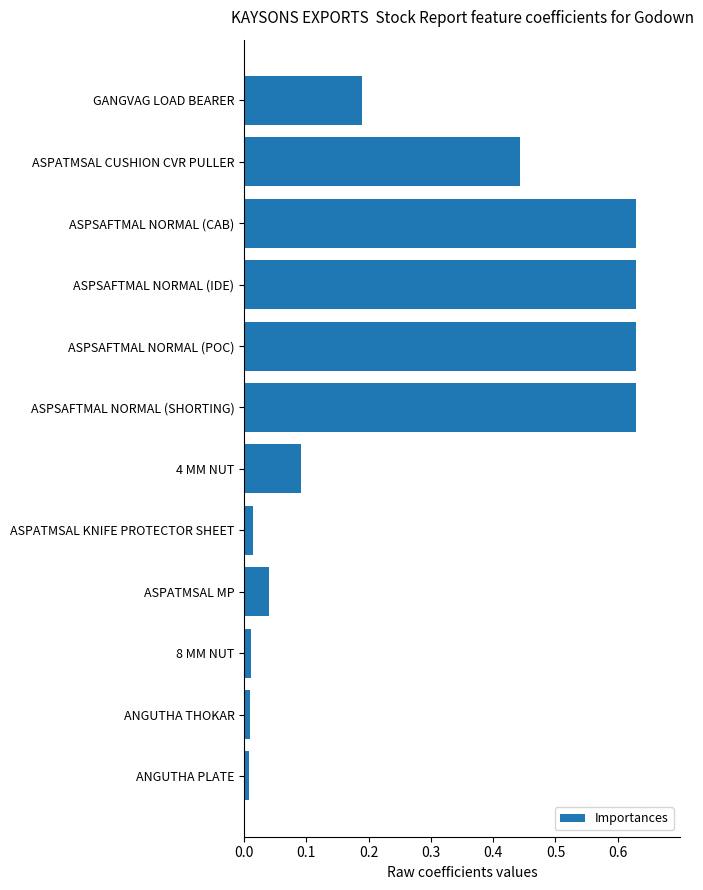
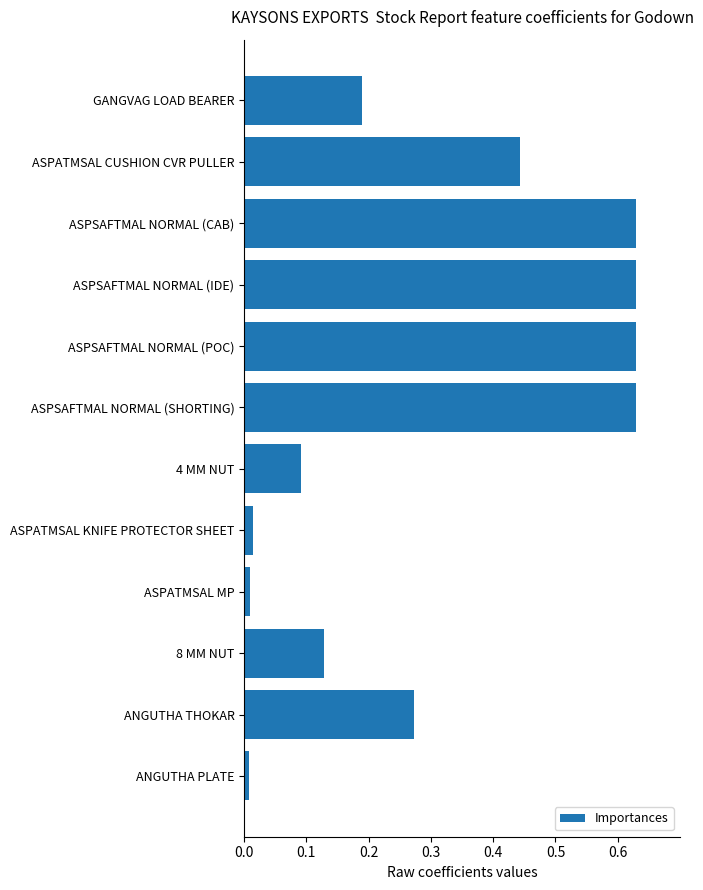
ASPATMSAL MP: 0.04 -> 0.01
8 MM NUT: 0.01 -> 0.13
ANGUTHA THOKAR: 0.01 -> 0.27
